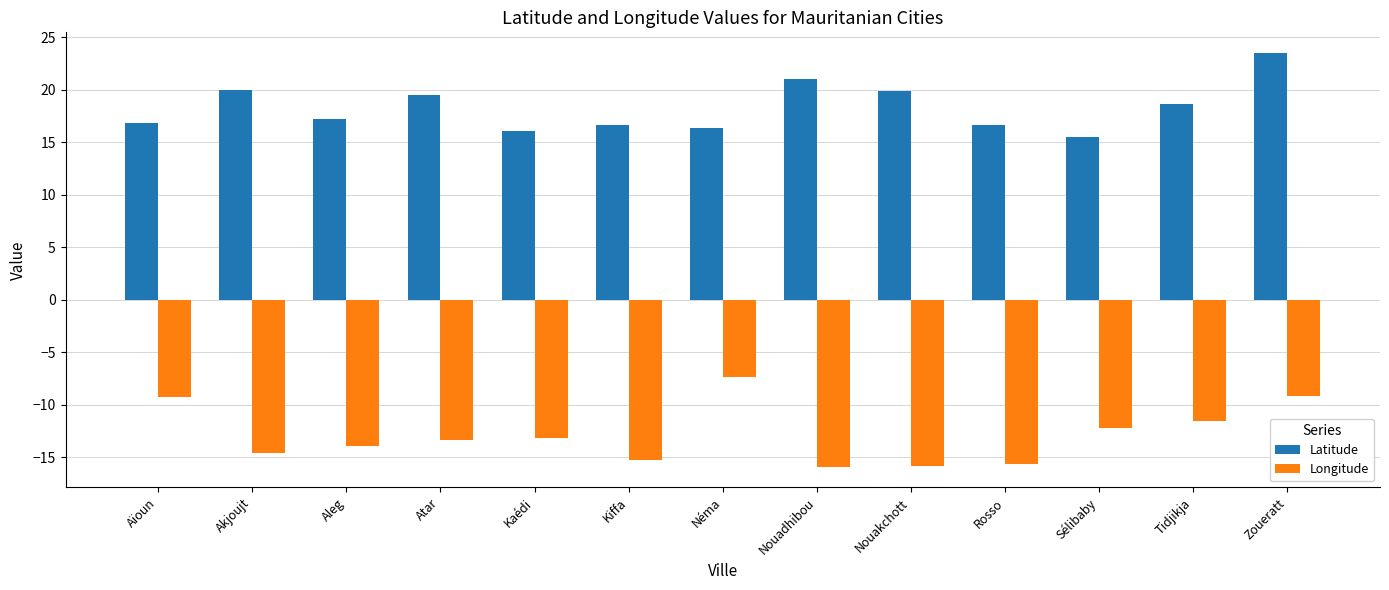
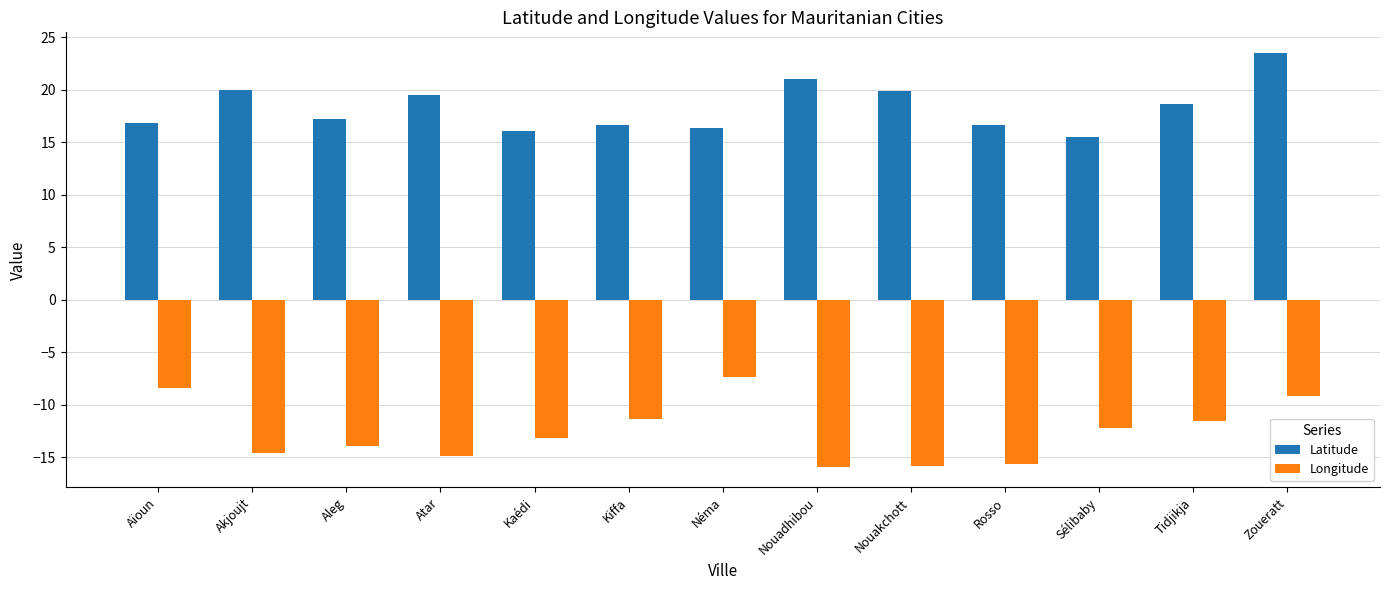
Longitude, Aïoun: -9.3 -> -8.4
Longitude, Atar: -13.4 -> -14.9
Longitude, Kiffa: -15.2 -> -11.4
